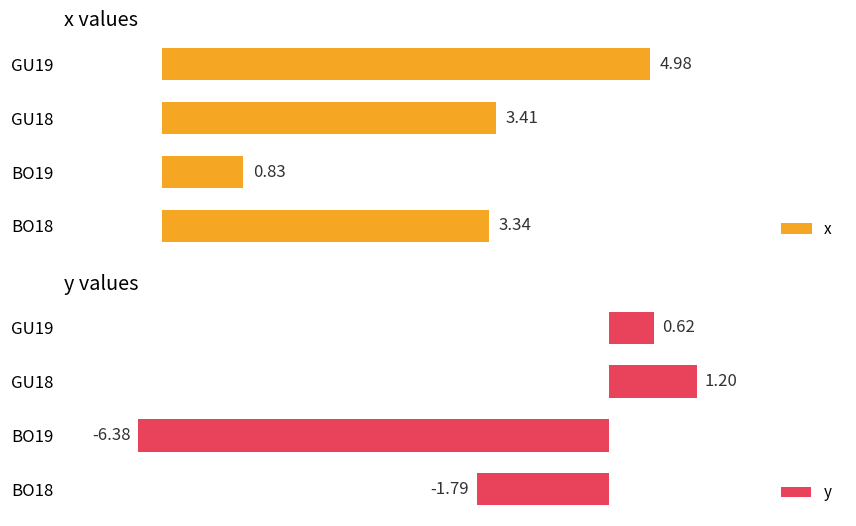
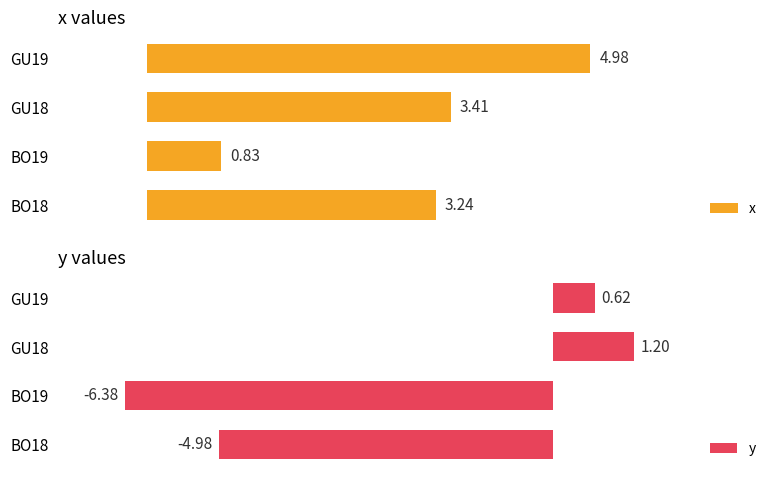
x values, BO18: 3.34 -> 3.24
y values, BO18: -1.79 -> -4.98
